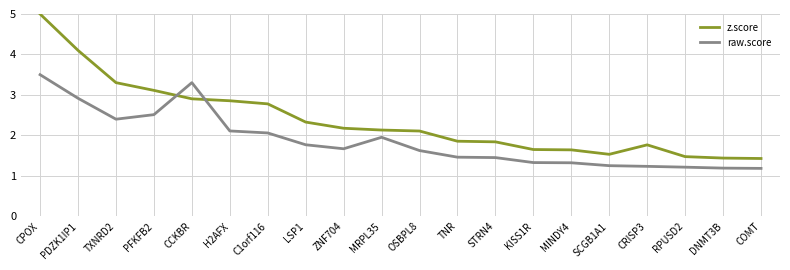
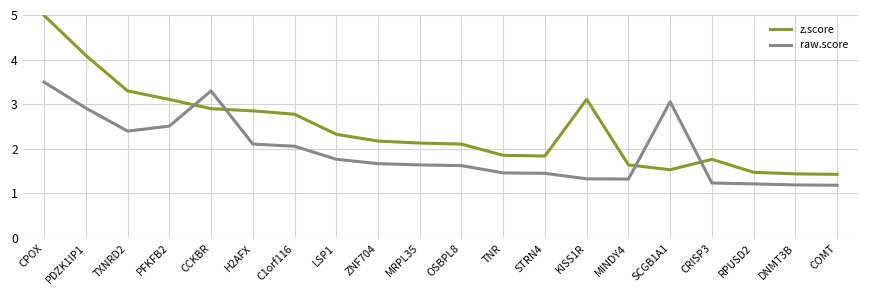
raw.score, MRPL35: 2.0 -> 1.6
z.score, KISS1R: 1.6 -> 3.1
raw.score, SCGB1A1: 1.3 -> 3.1
